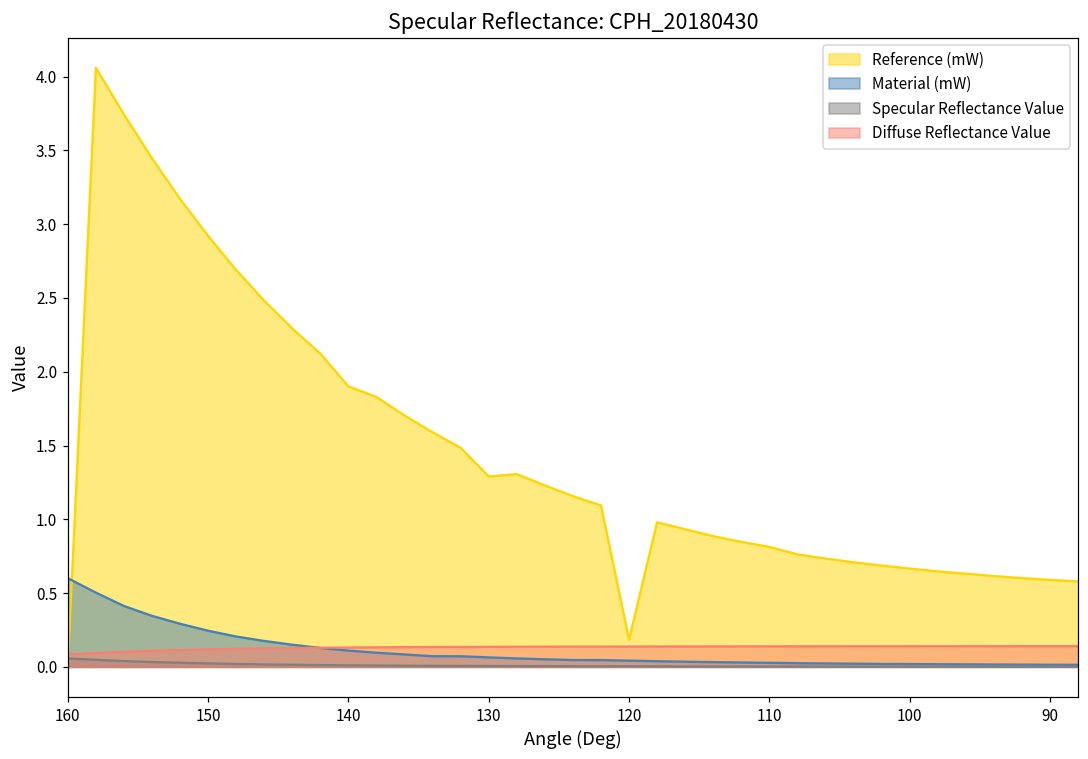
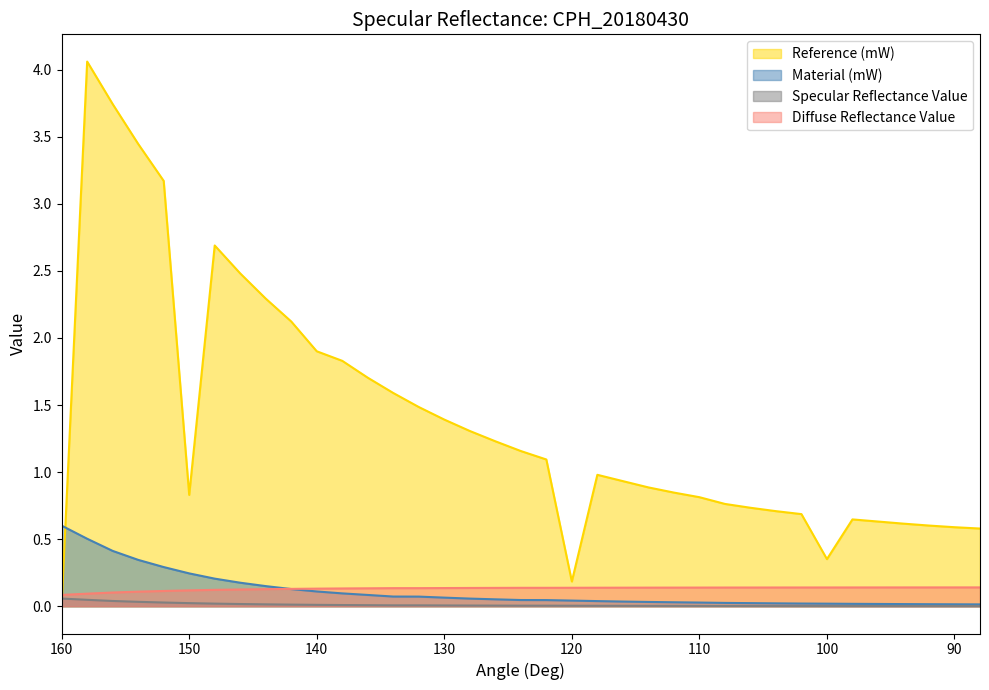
Reference (mW), 150: 2.92 -> 0.83
Reference (mW), 130: 1.29 -> 1.39
Reference (mW), 100: 0.67 -> 0.35
